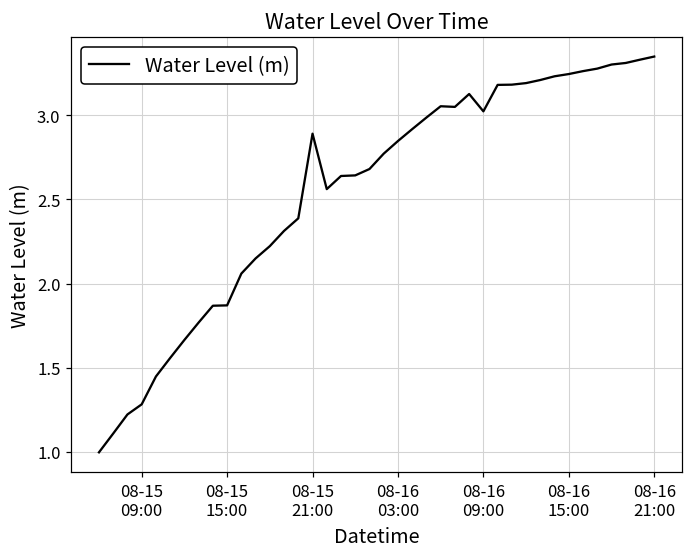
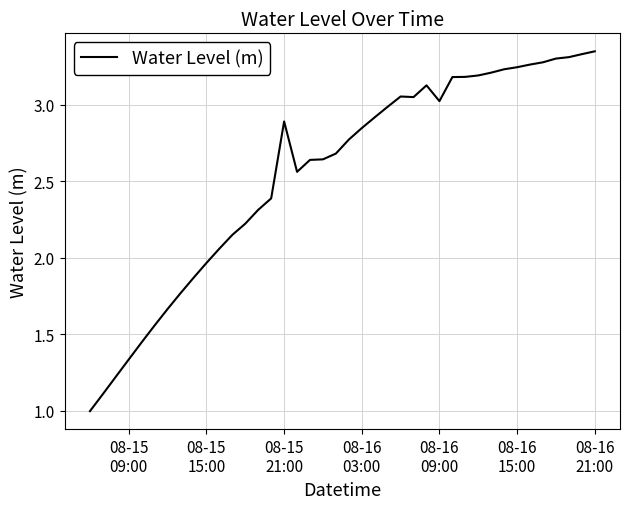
08-15 09:00: 1.28 -> 1.34
08-15 15:00: 1.87 -> 1.97
